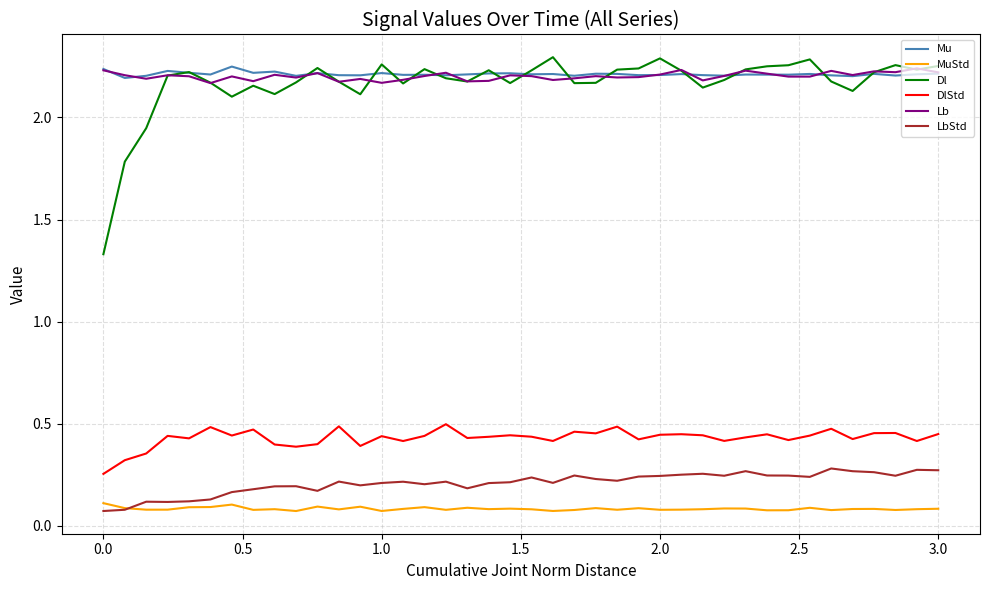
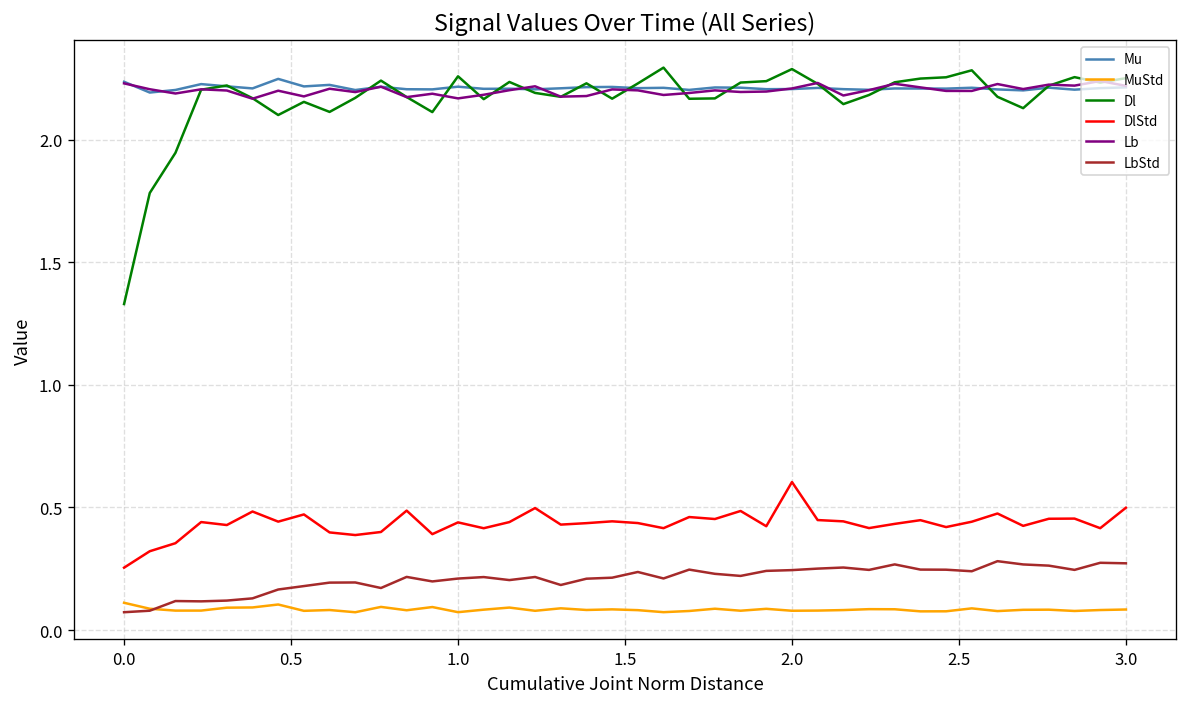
DlStd, 2.0: 0.45 -> 0.60
DlStd, 3.0: 0.45 -> 0.50
